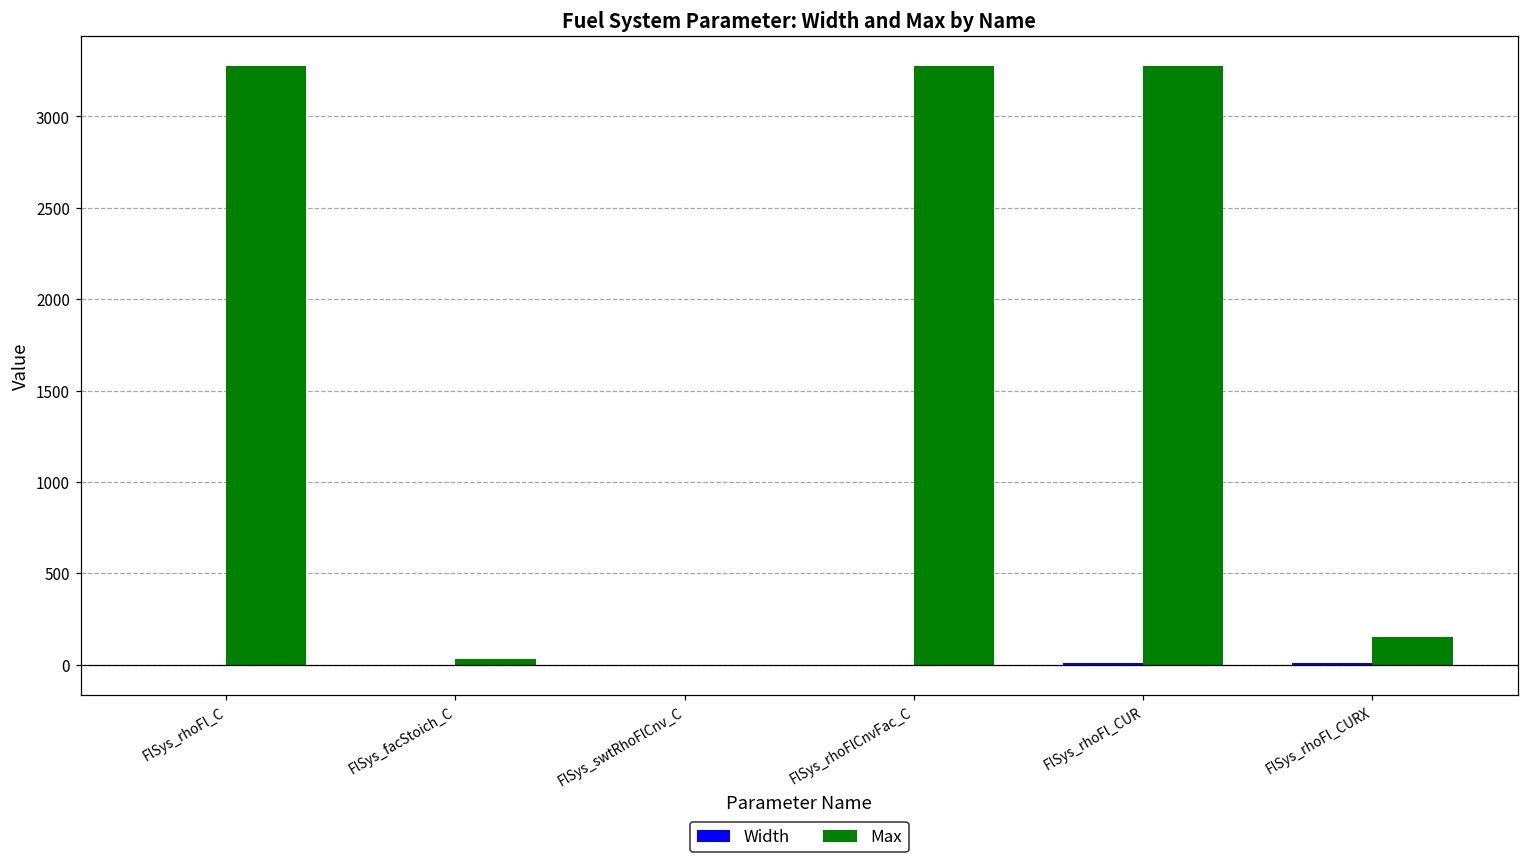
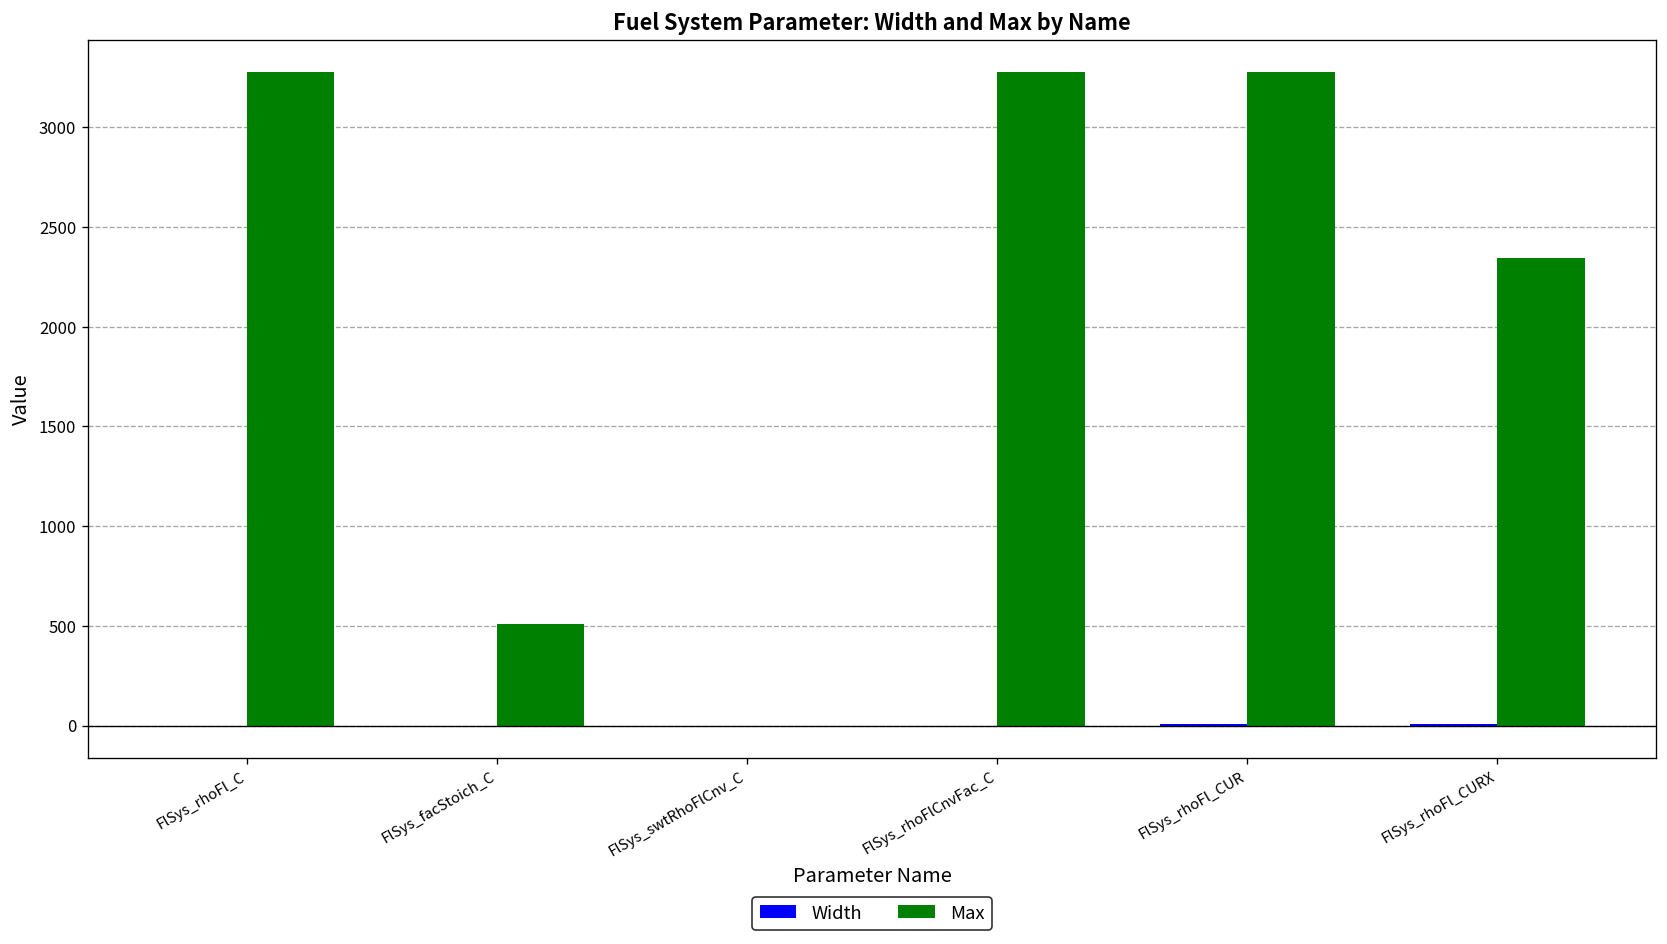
Max, FlSys_facStoich_C: 30 -> 510
Max, FlSys_rhoFl_CURX: 150 -> 2350
